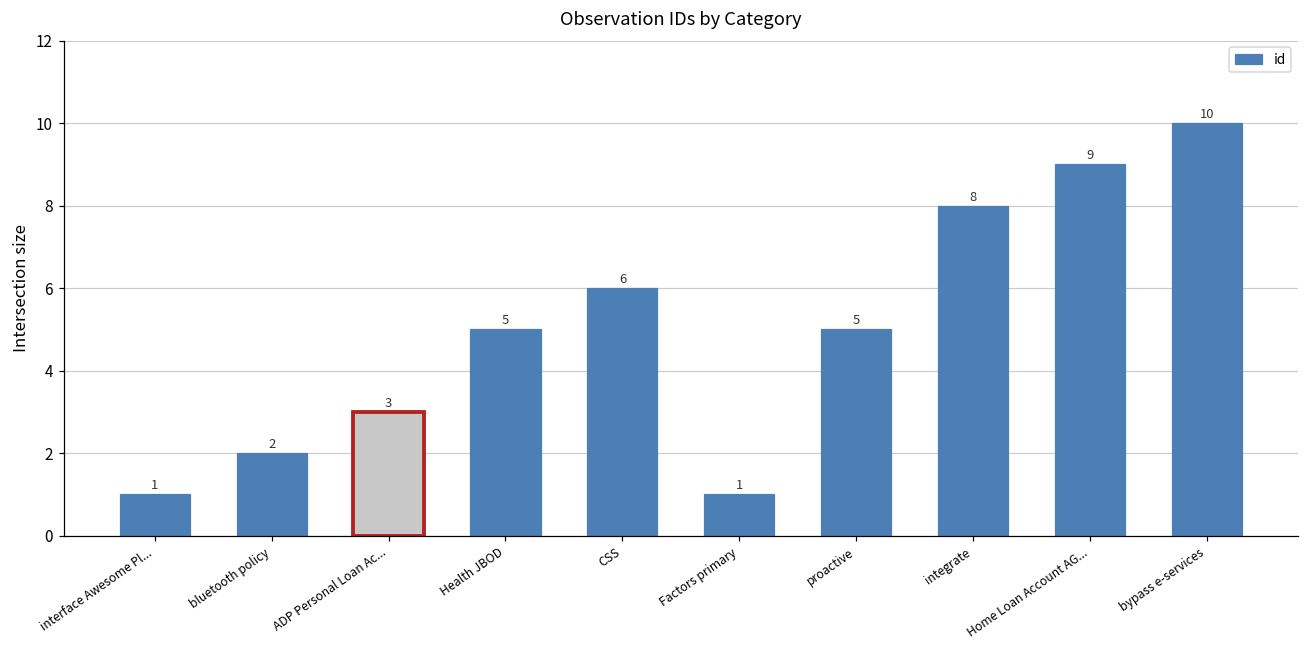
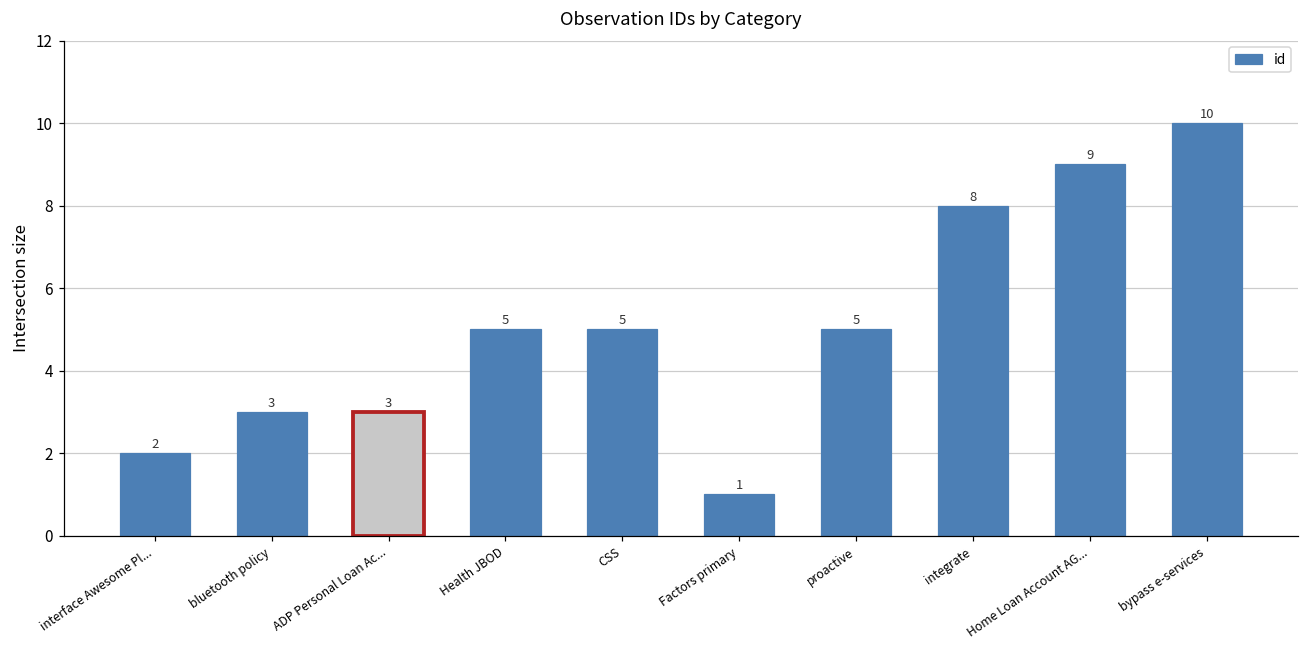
interface Awesome Pl...: 1 -> 2
bluetooth policy: 2 -> 3
CSS: 6 -> 5
